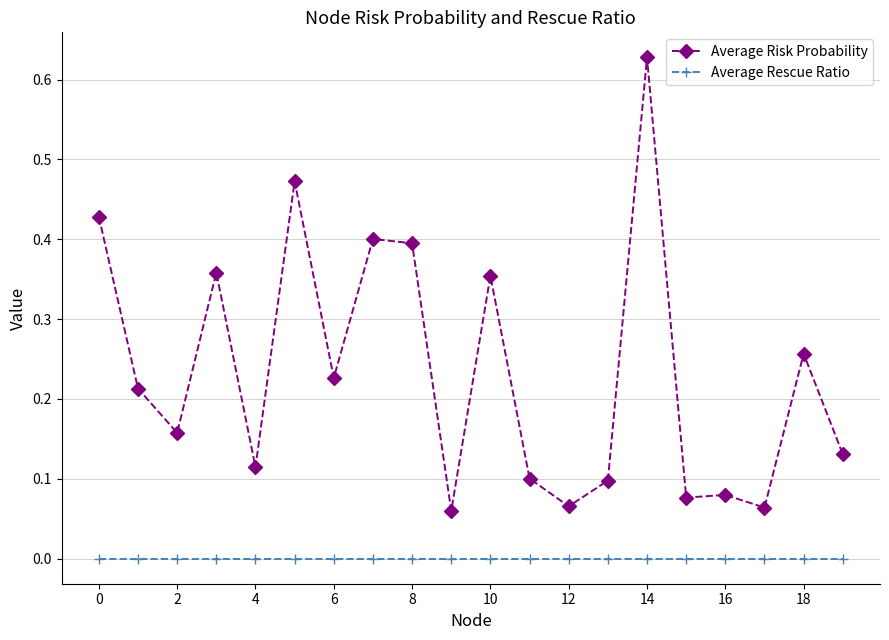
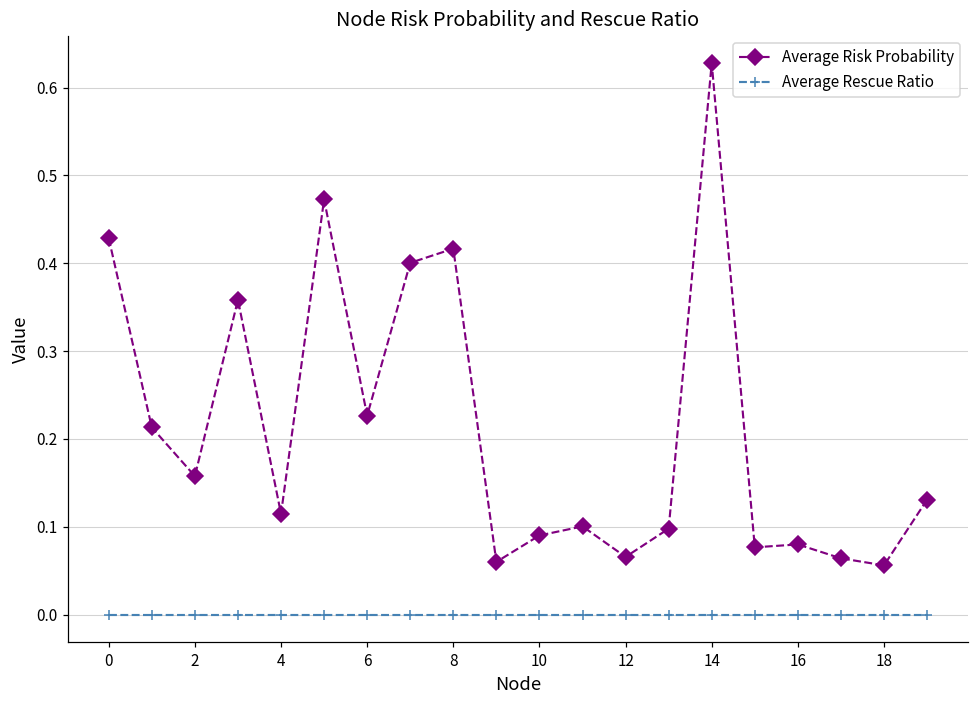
Average Risk Probability, 8: 0.39 -> 0.42
Average Risk Probability, 10: 0.35 -> 0.09
Average Risk Probability, 18: 0.26 -> 0.06
